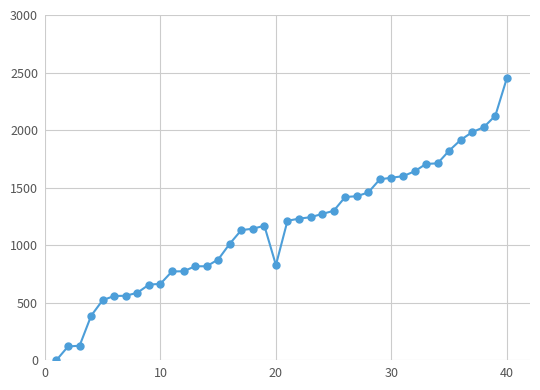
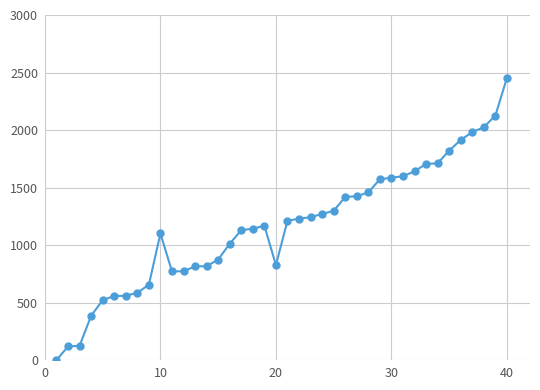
10: 660 -> 1100
